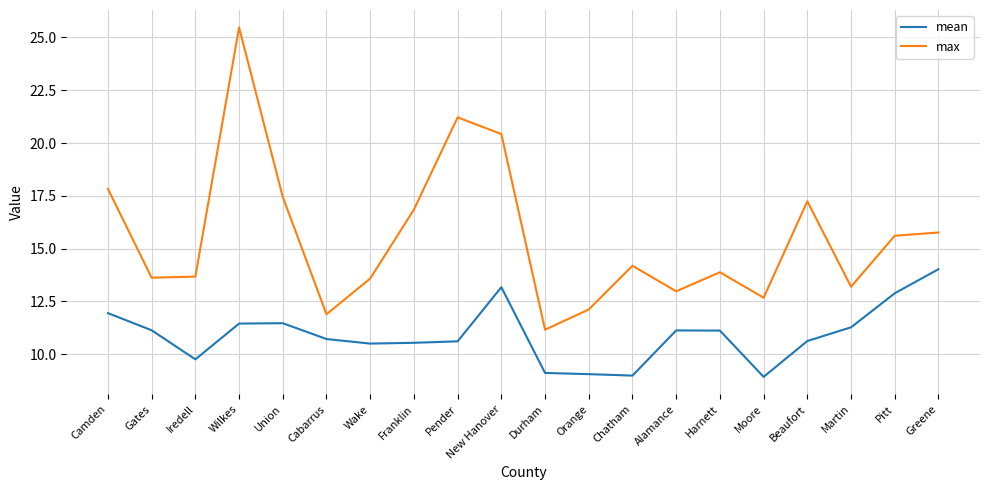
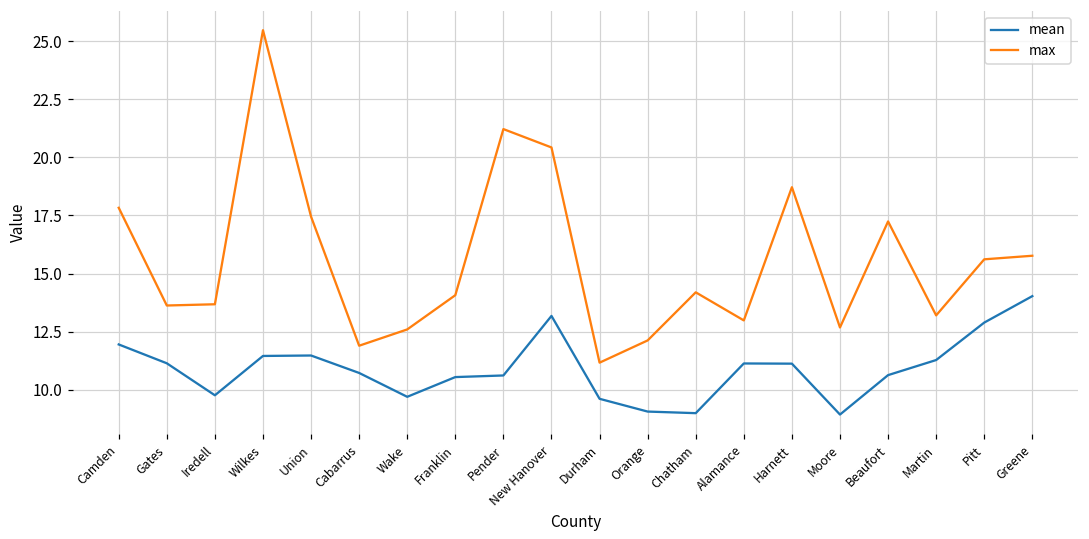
mean, Wake: 10.5 -> 9.7
max, Wake: 13.6 -> 12.6
max, Franklin: 16.9 -> 14.1
mean, Durham: 9.1 -> 9.6
max, Harnett: 13.9 -> 18.7
